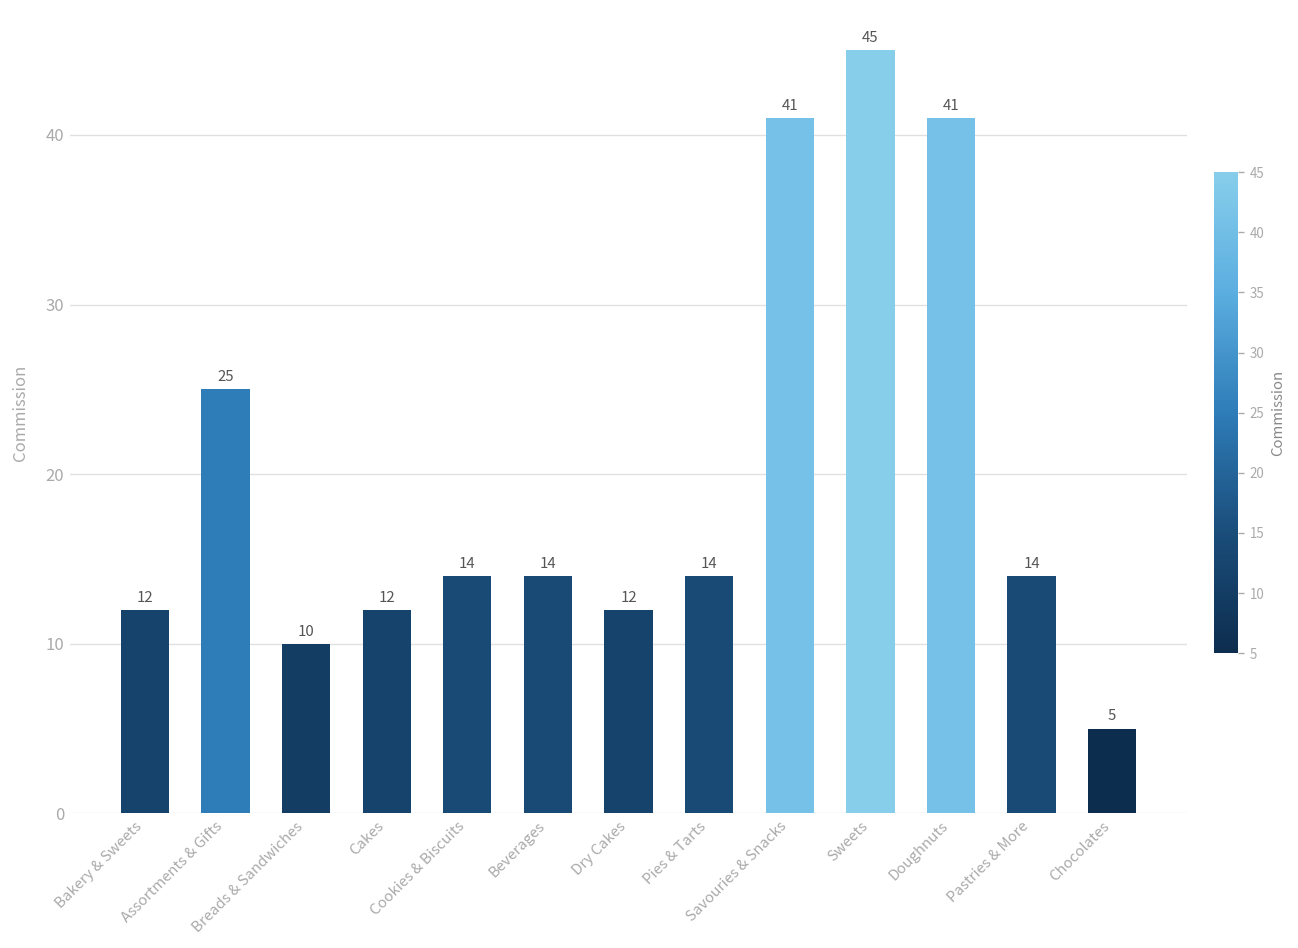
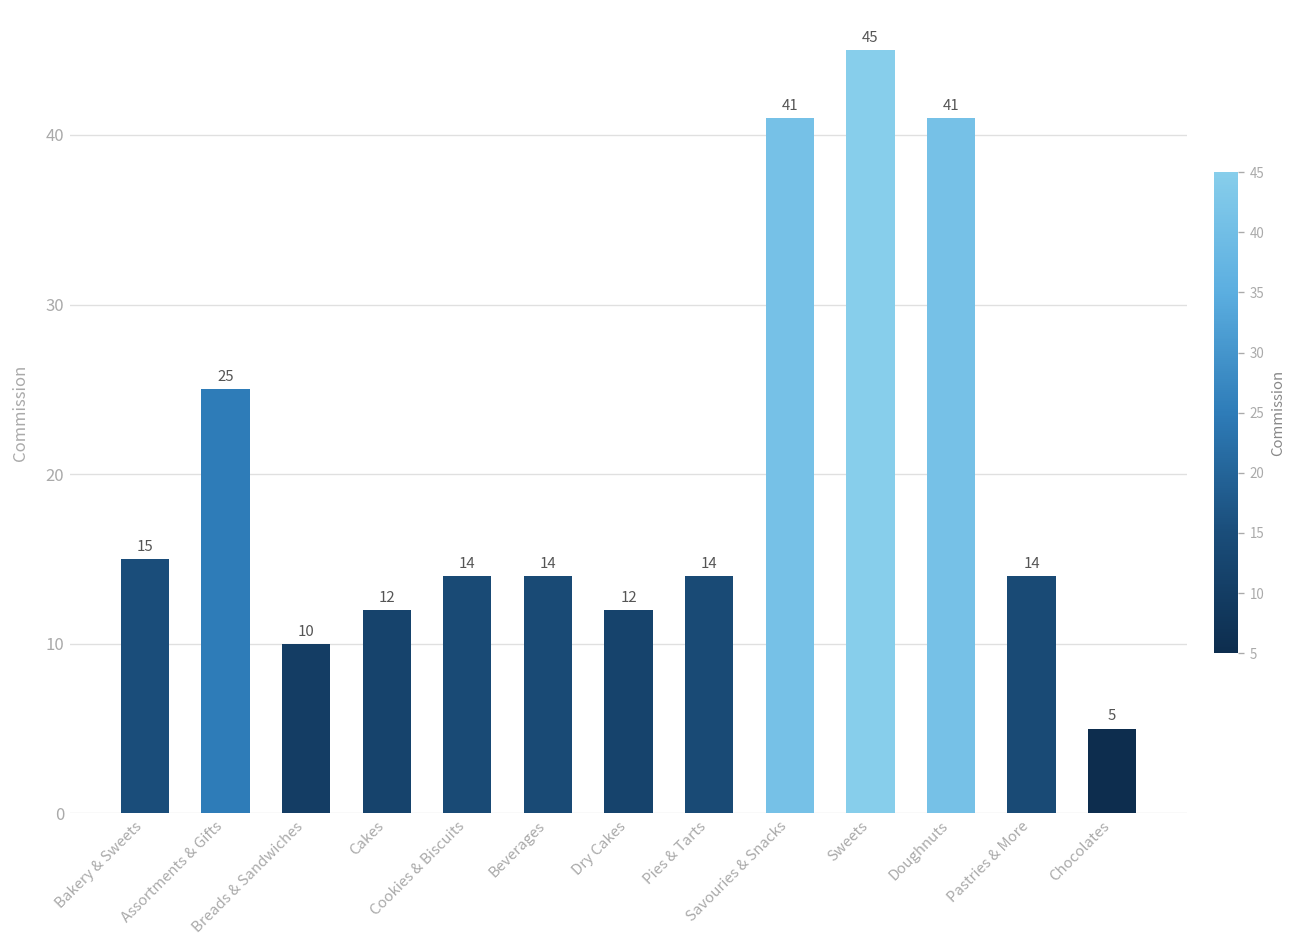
Bakery & Sweets: 12 -> 15
